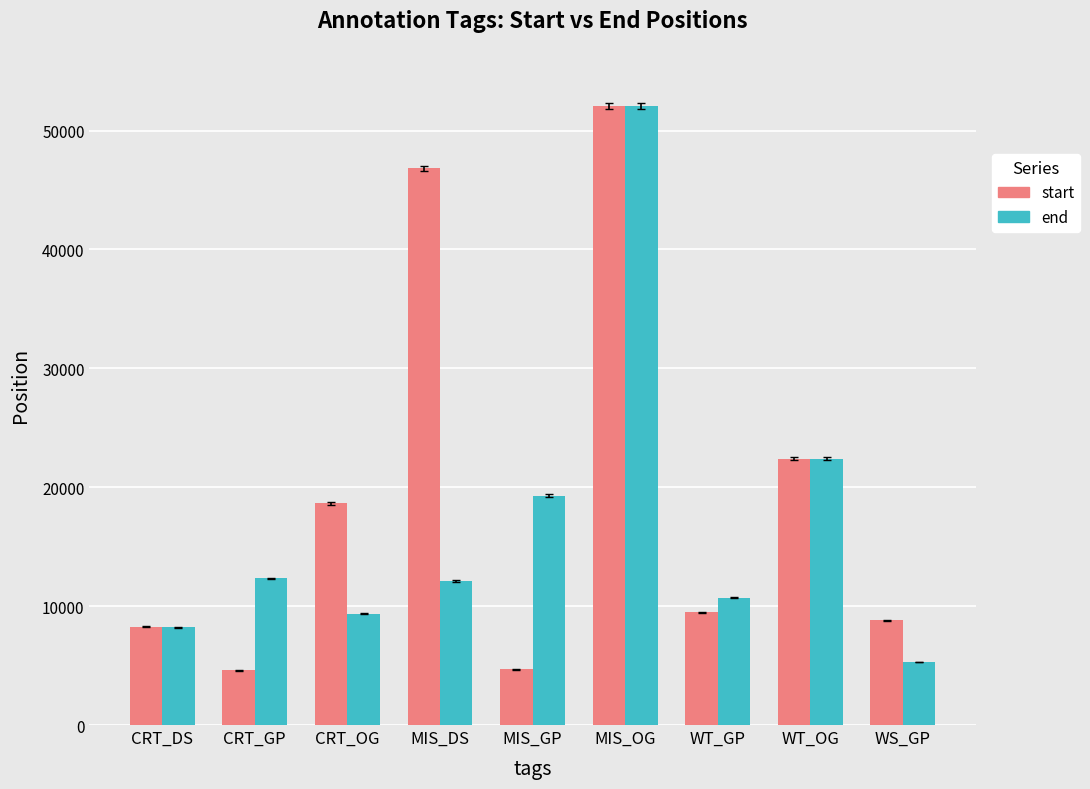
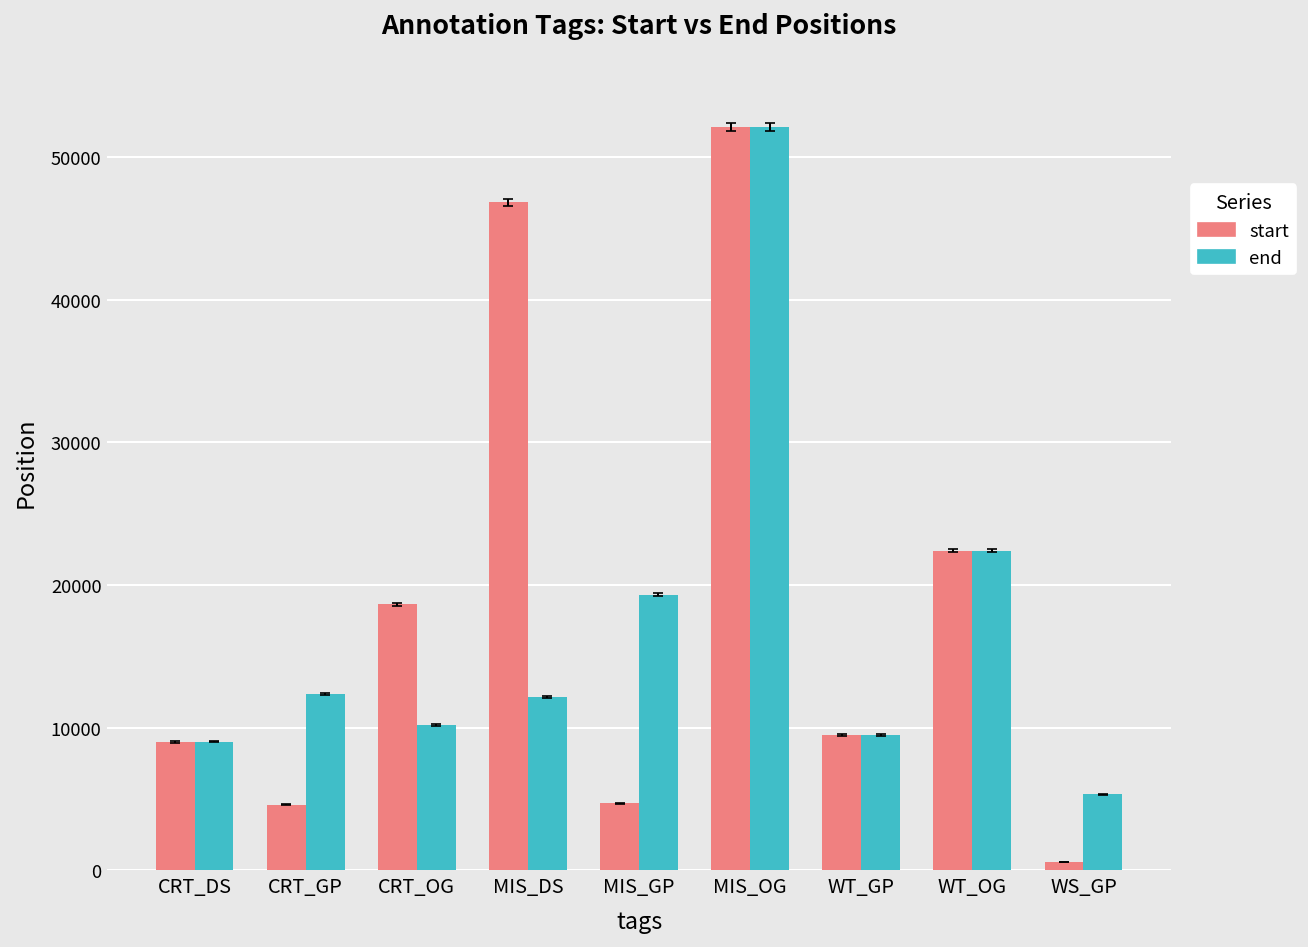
start, CRT_DS: 8300 -> 9000
end, CRT_DS: 8200 -> 9000
end, CRT_OG: 9400 -> 10200
end, WT_GP: 10700 -> 9500
start, WS_GP: 8800 -> 600
